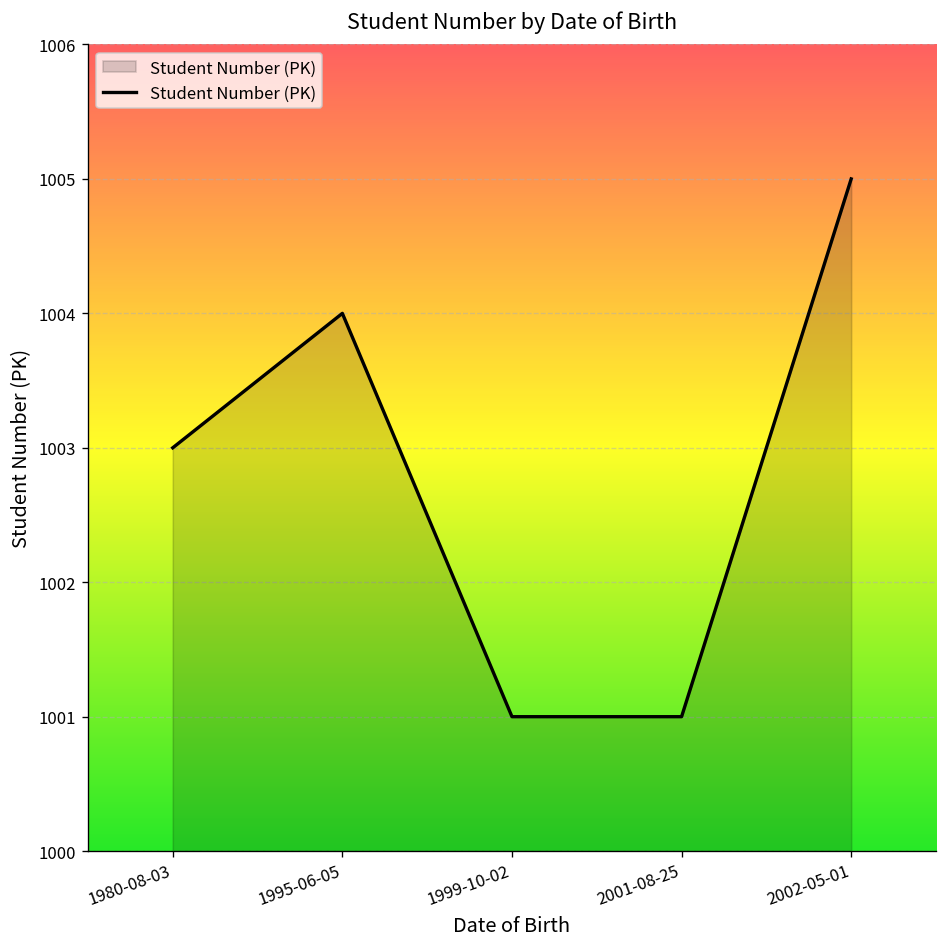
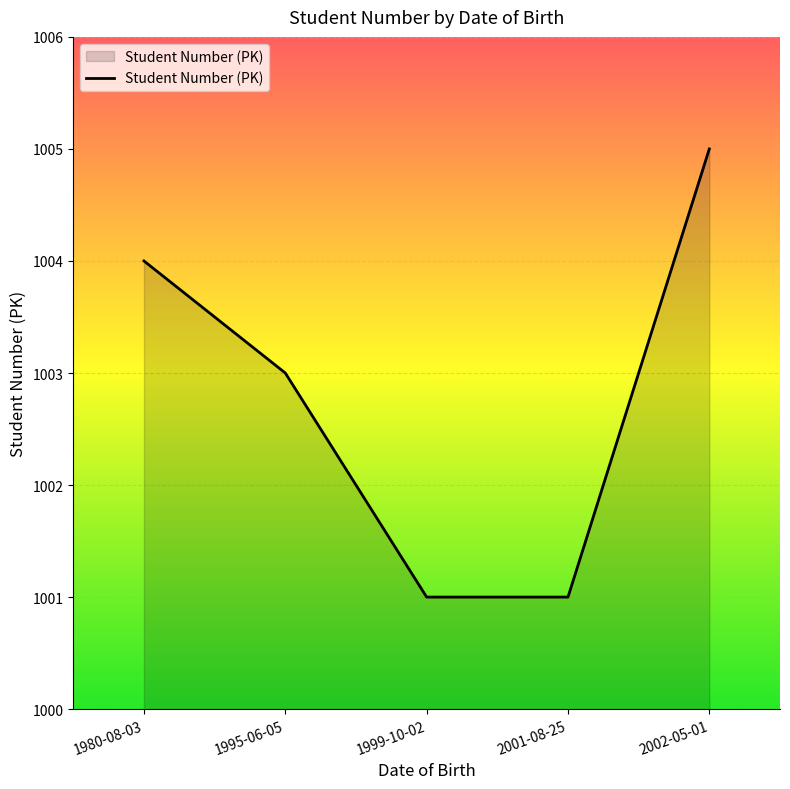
1980-08-03: 1003 -> 1004
1995-06-05: 1004 -> 1003
